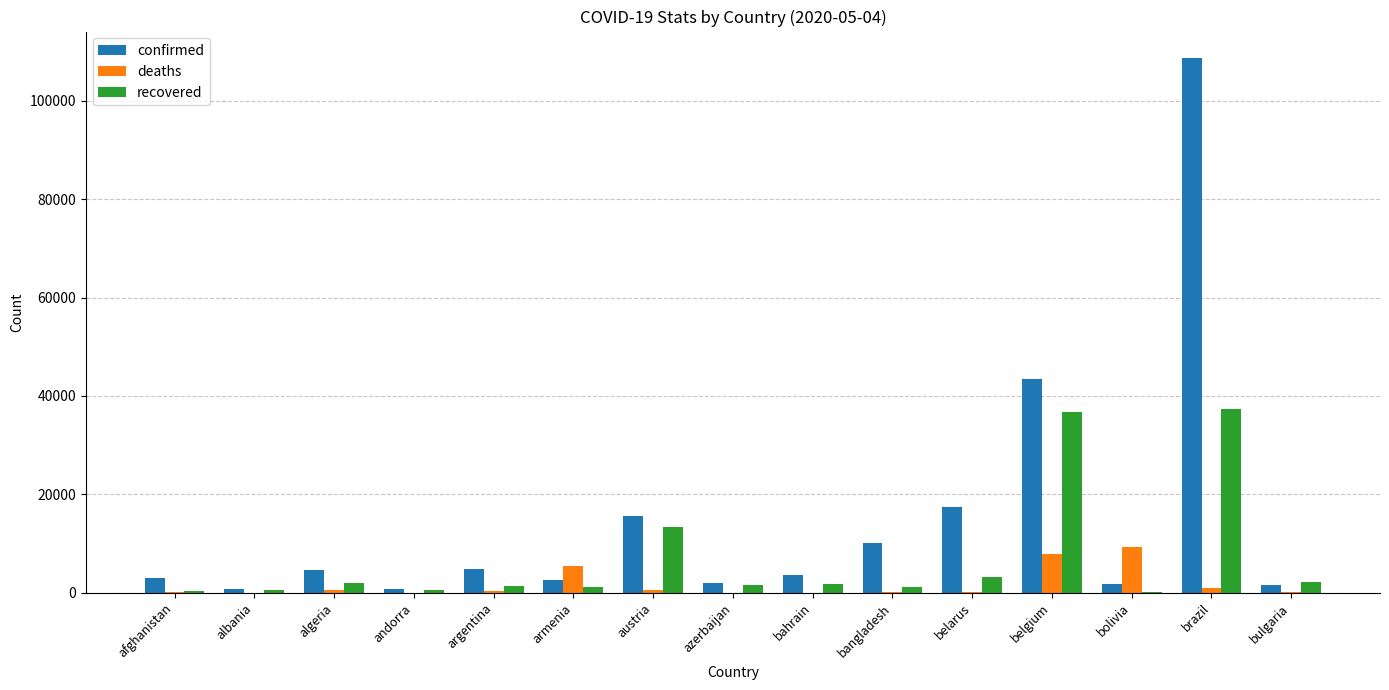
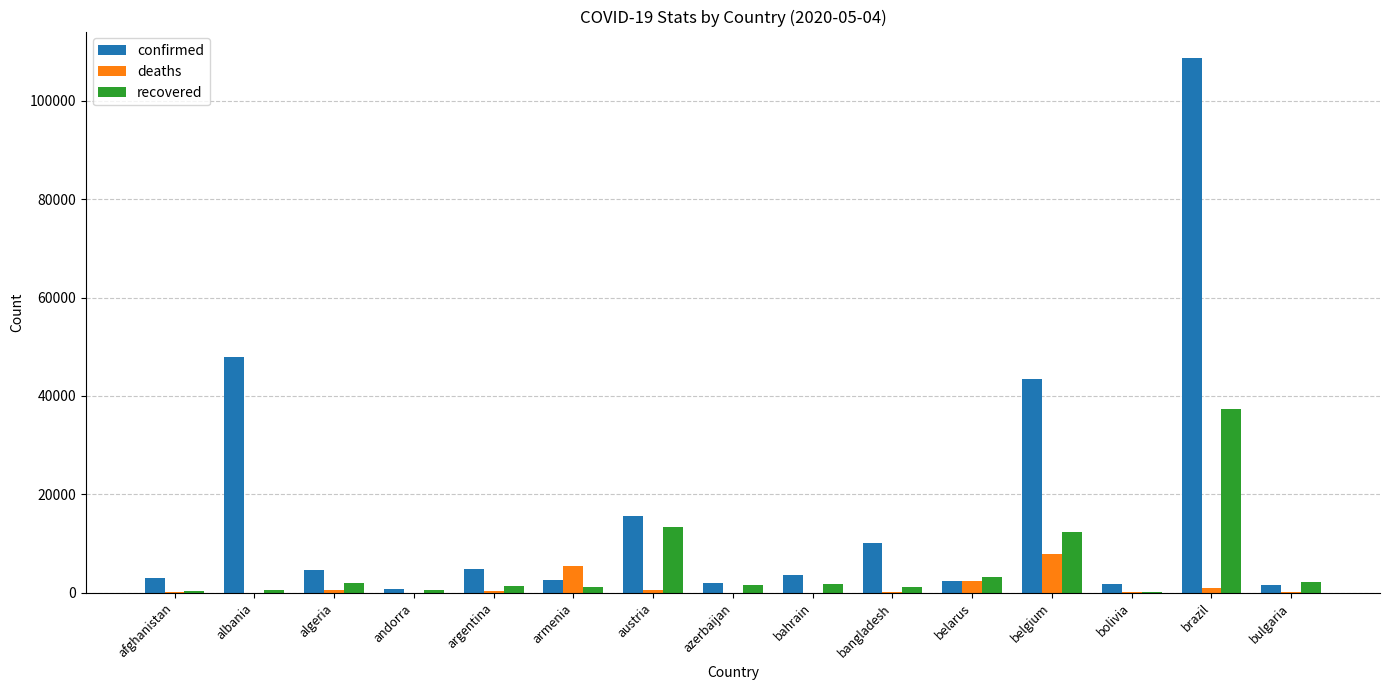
confirmed, albania: 1000 -> 48000
confirmed, belarus: 17000 -> 2000
deaths, belarus: 0 -> 2000
recovered, belgium: 37000 -> 12000
deaths, bolivia: 9000 -> 0
